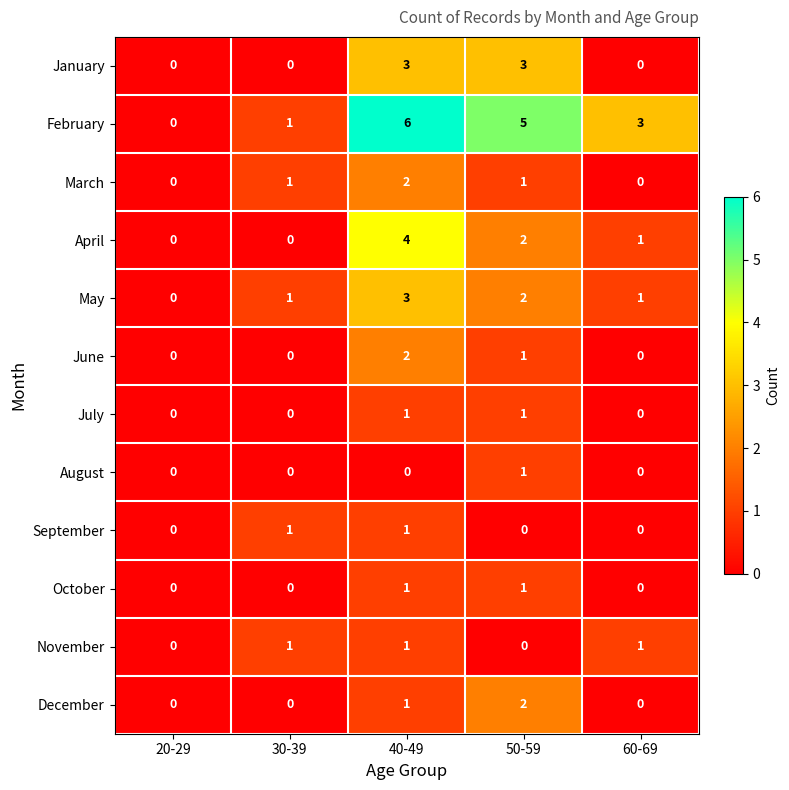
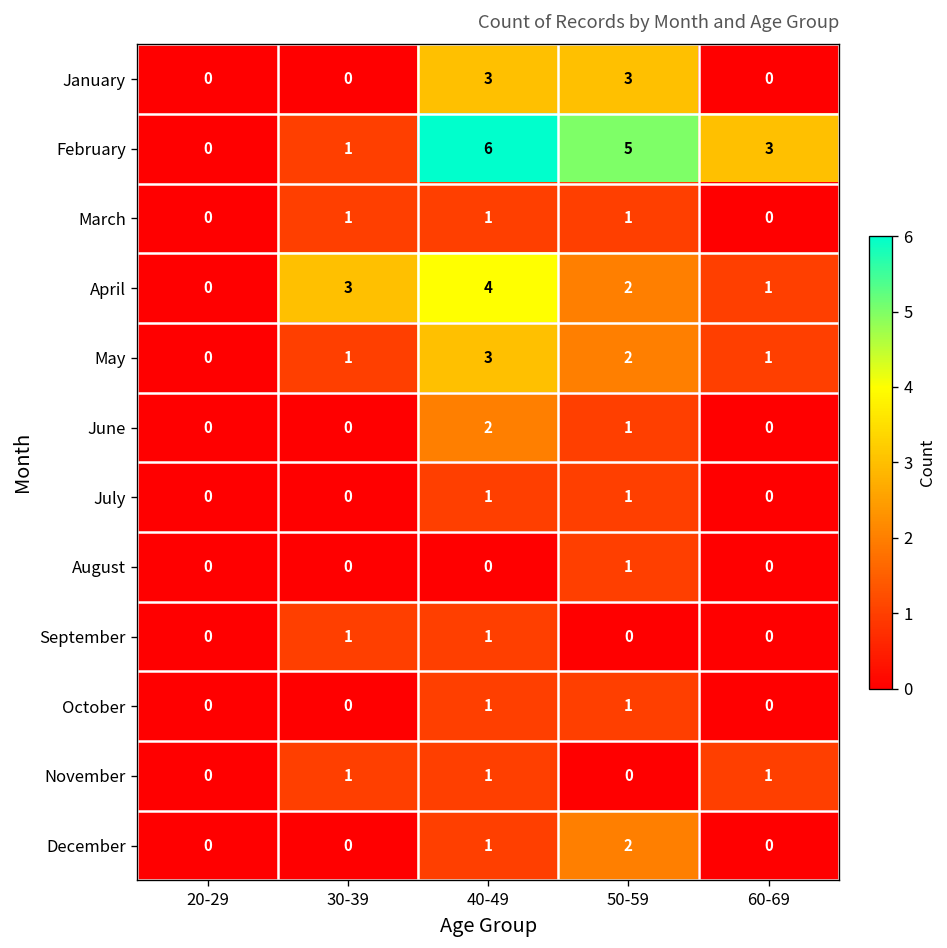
March, 40-49: 2 -> 1
April, 30-39: 0 -> 3
